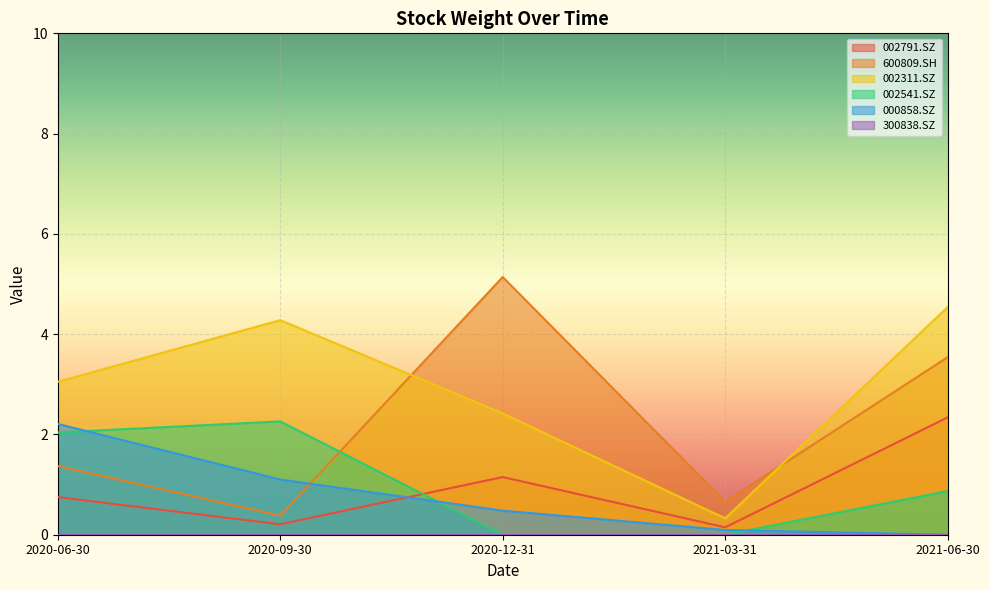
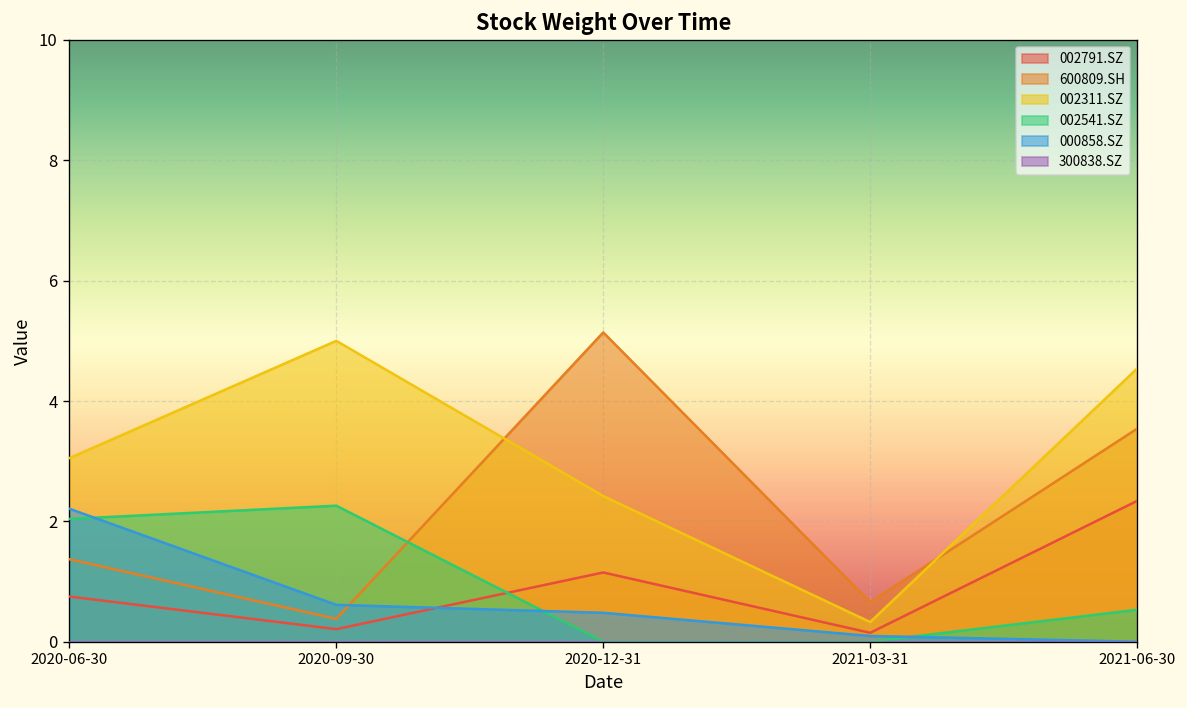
002311.SZ, 2020-09-30: 4.3 -> 5.0
000858.SZ, 2020-09-30: 1.1 -> 0.6
002541.SZ, 2021-06-30: 0.9 -> 0.5
